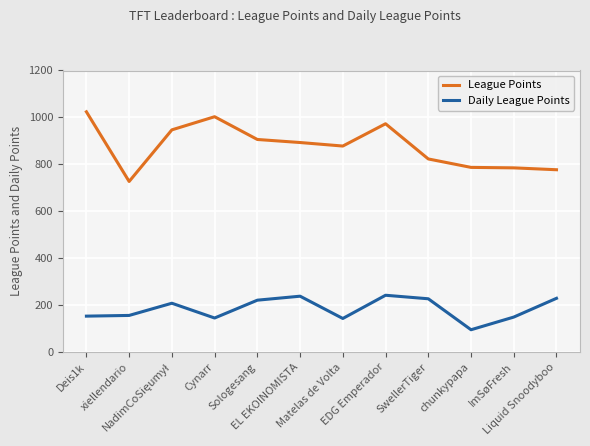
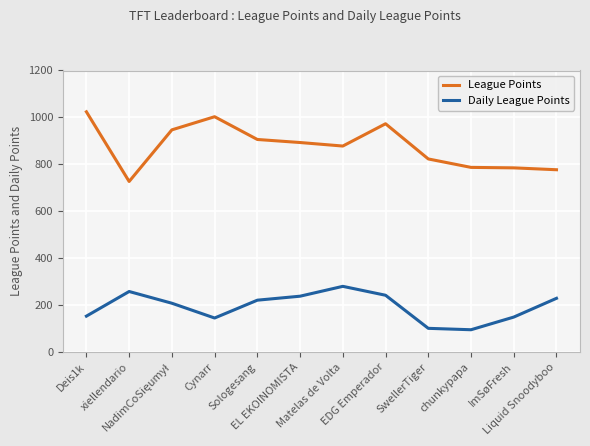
Daily League Points, xiellendario: 160 -> 260
Daily League Points, Matelas de Volta: 140 -> 280
Daily League Points, SwellerTiger: 230 -> 100
